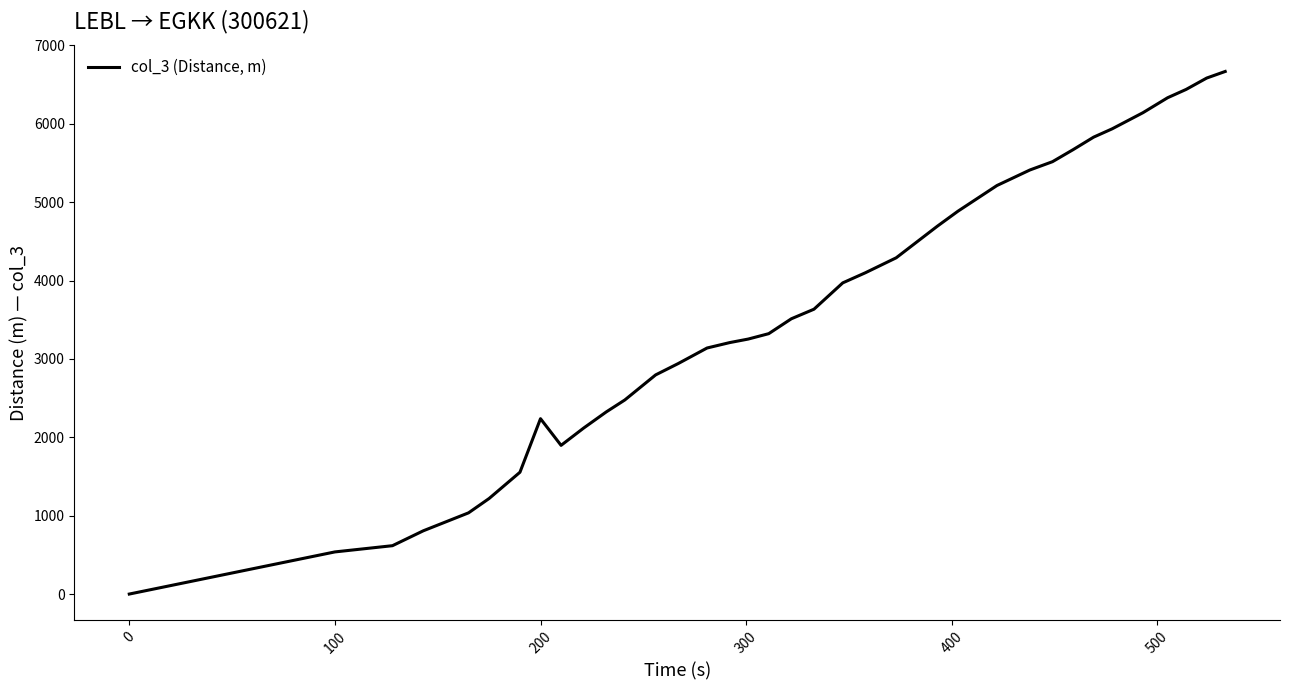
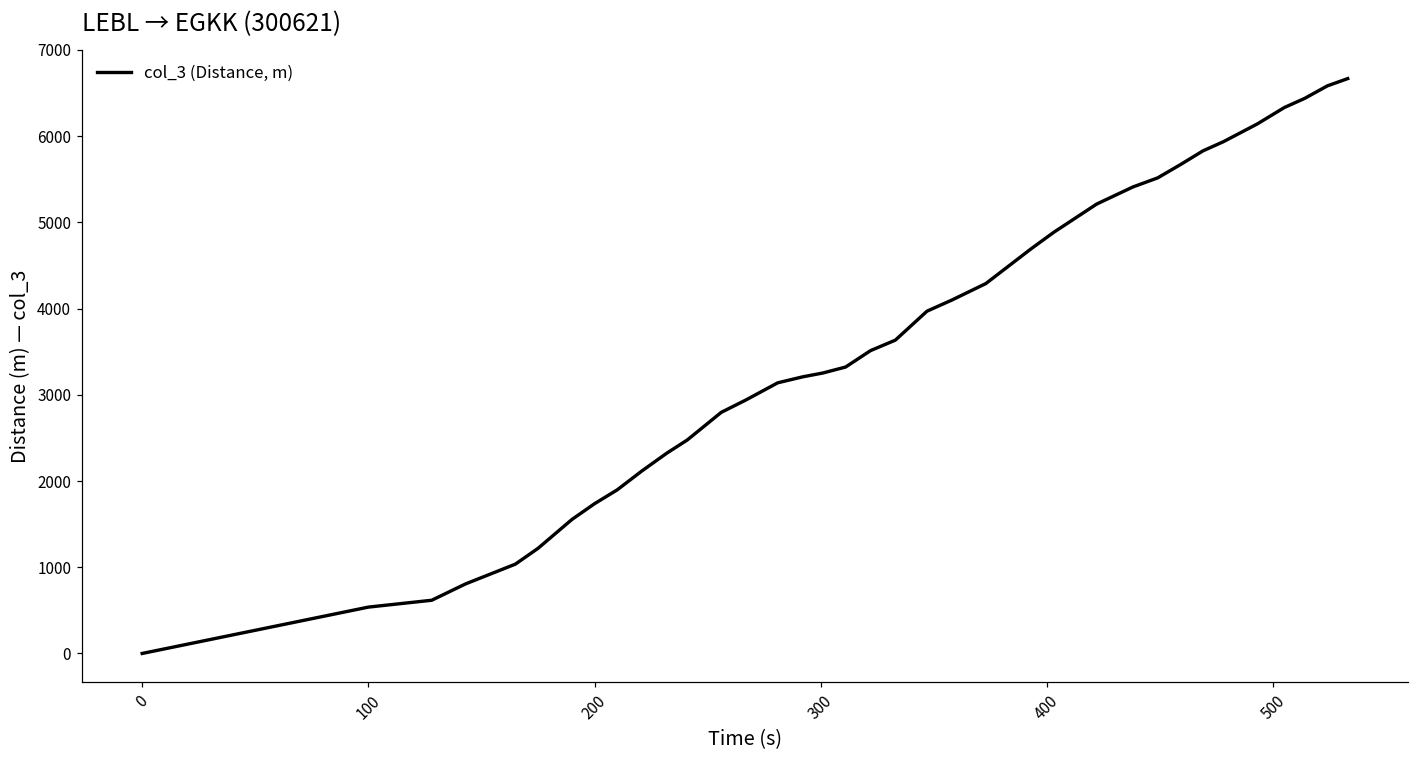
200: 2200 -> 1700
